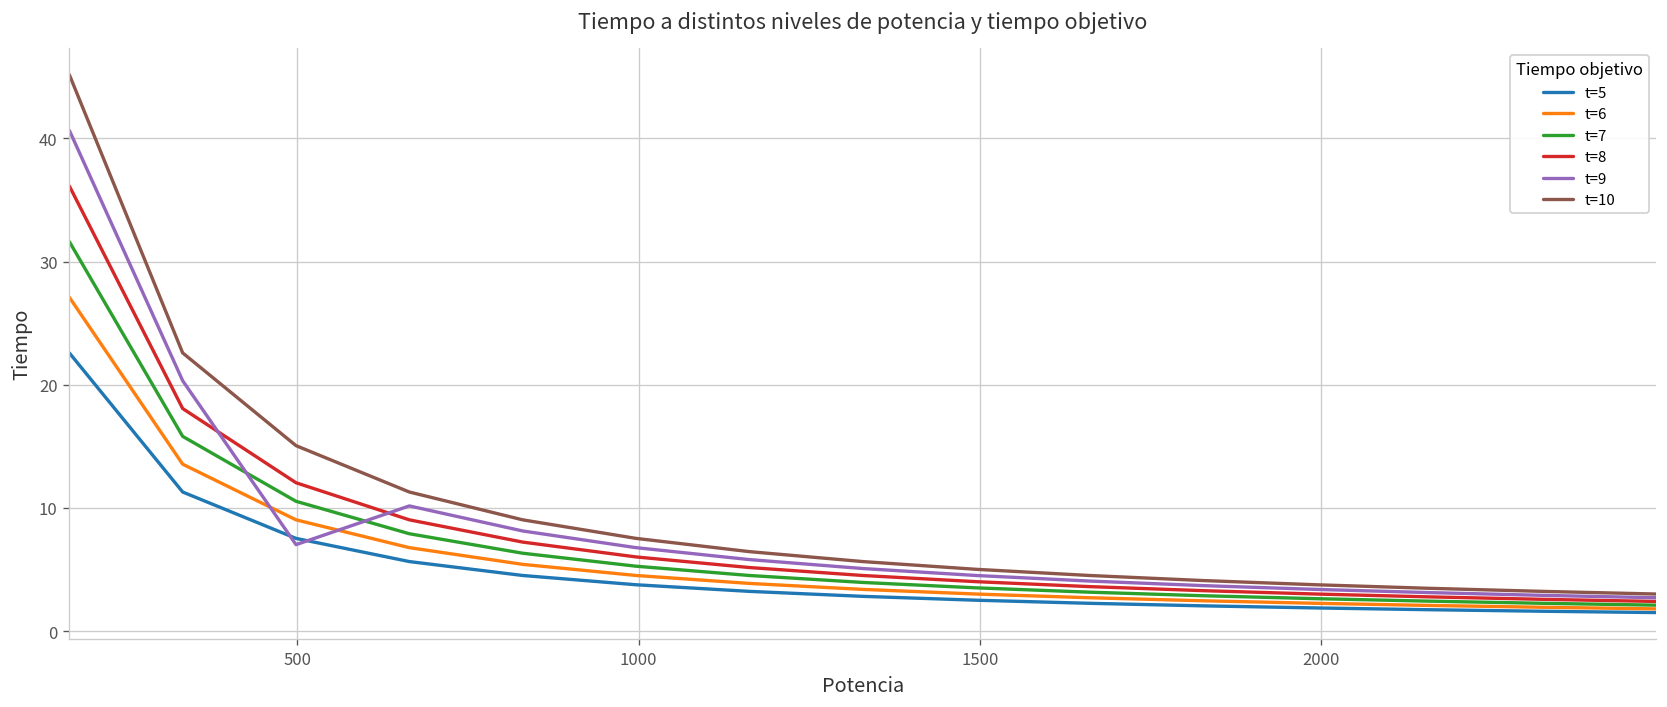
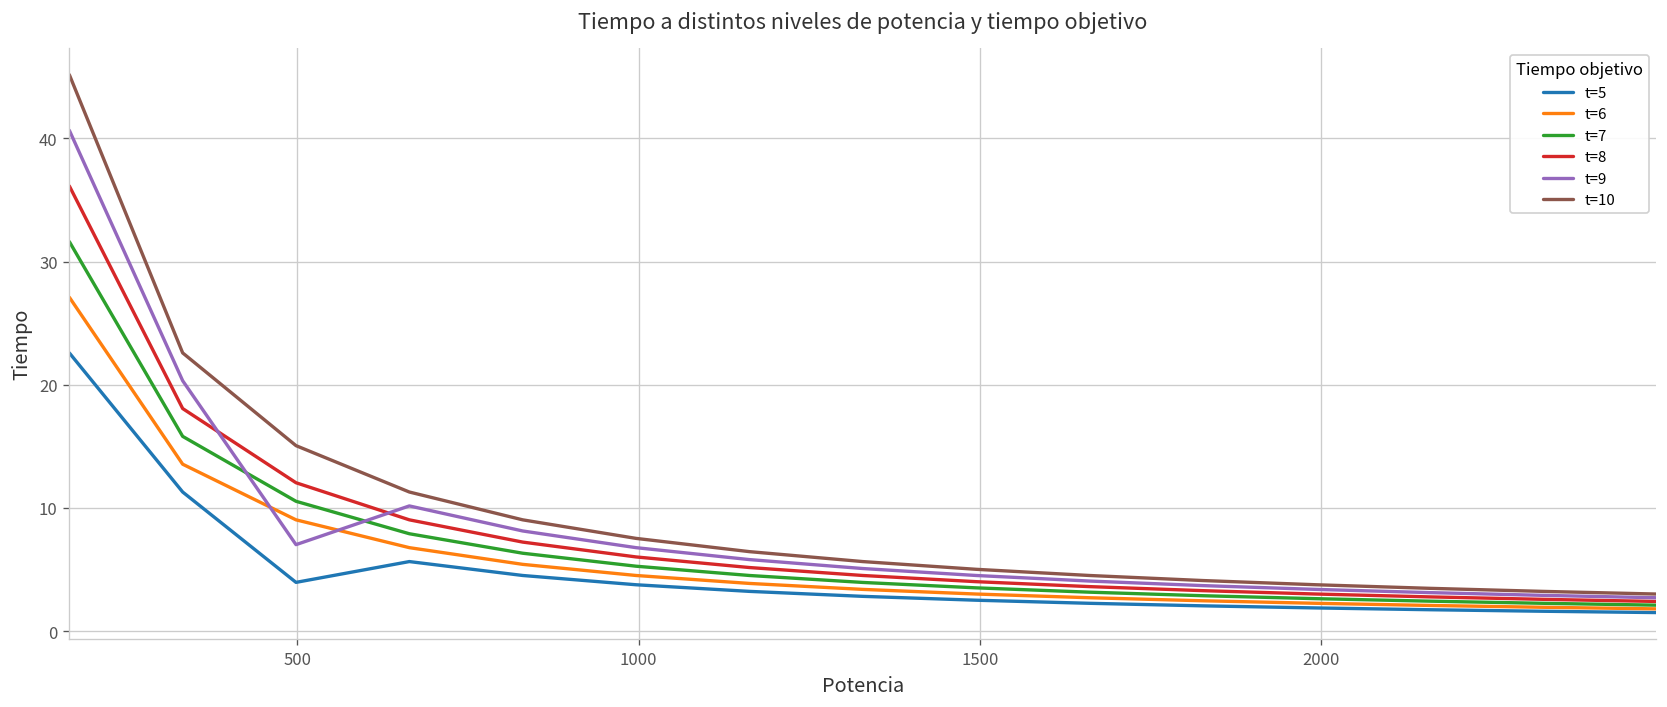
t=5, 500: 7.5 -> 4.0
